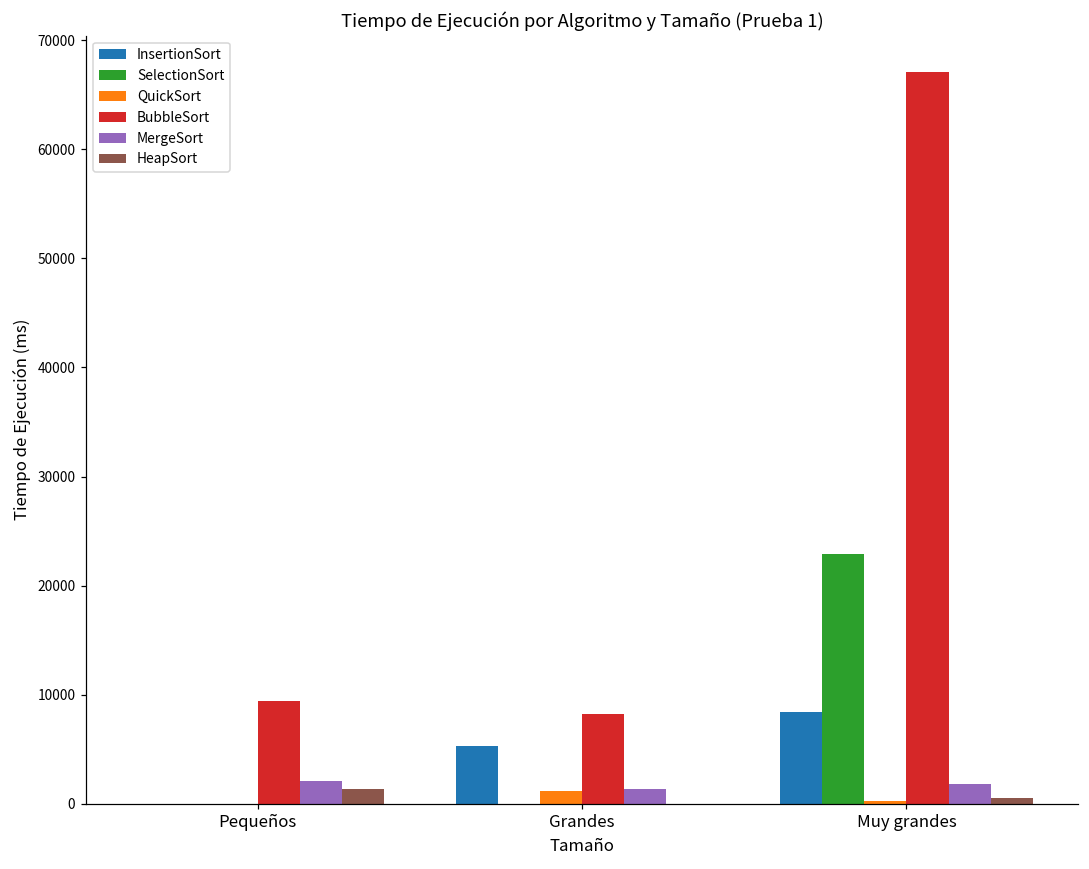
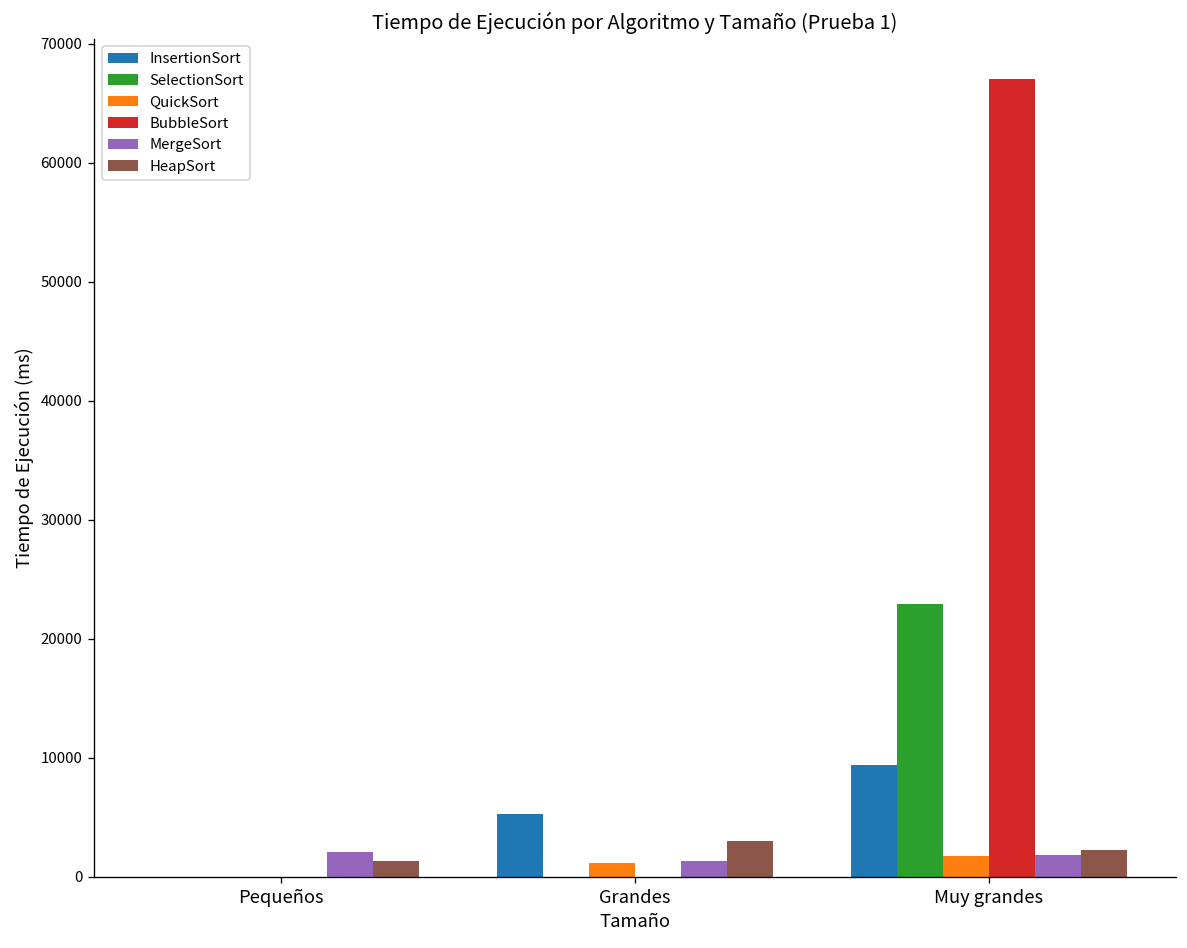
BubbleSort, Pequeños: 9000 -> 0
BubbleSort, Grandes: 8000 -> 0
HeapSort, Grandes: 0 -> 3000
InsertionSort, Muy grandes: 8000 -> 9000
QuickSort, Muy grandes: 0 -> 2000
HeapSort, Muy grandes: 1000 -> 2000
